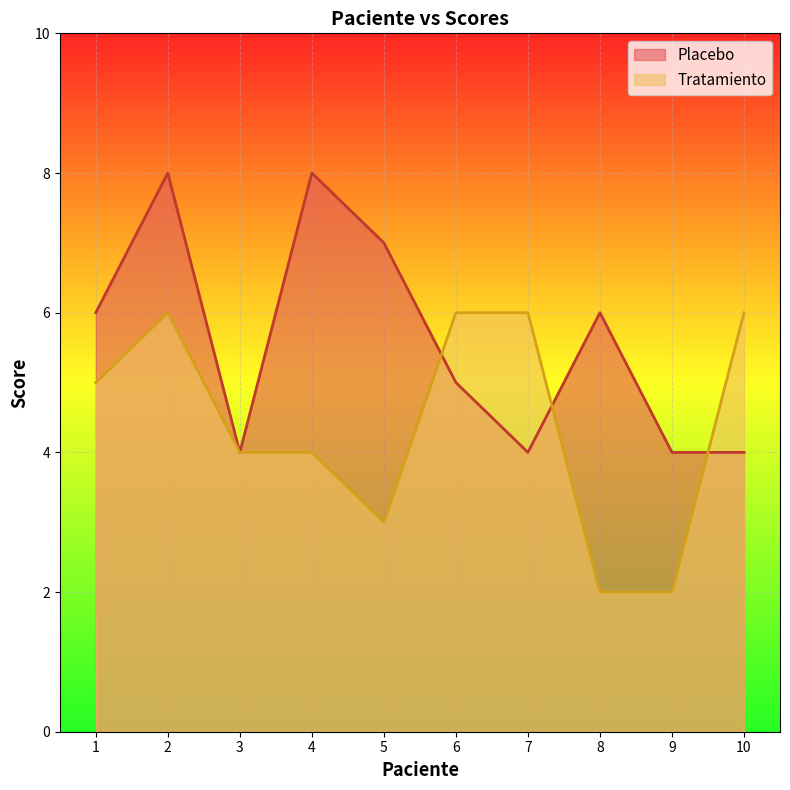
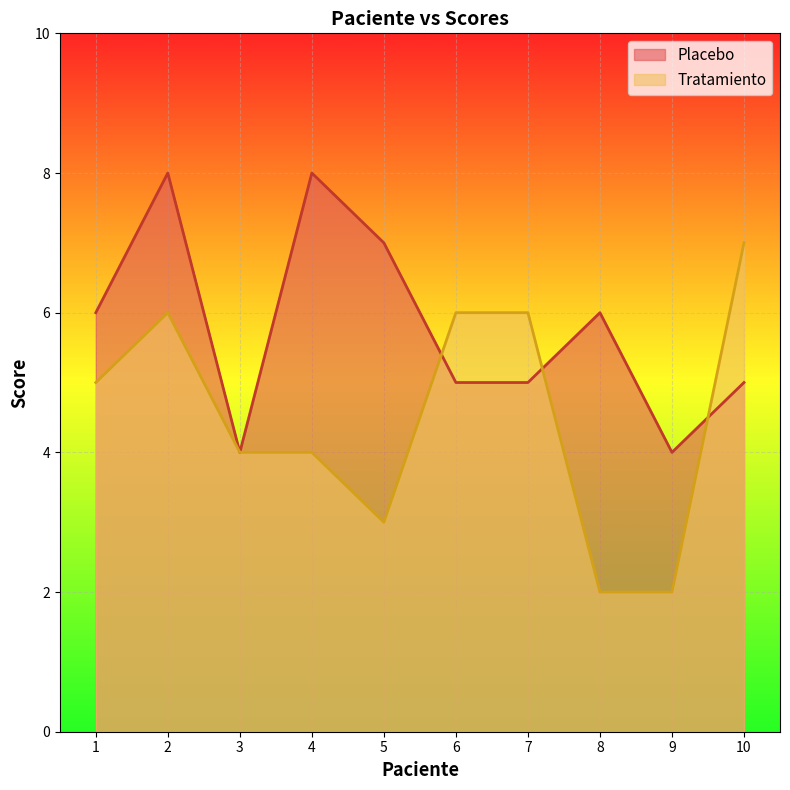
Placebo, 7: 4 -> 5
Placebo, 10: 4 -> 5
Tratamiento, 10: 6 -> 7
